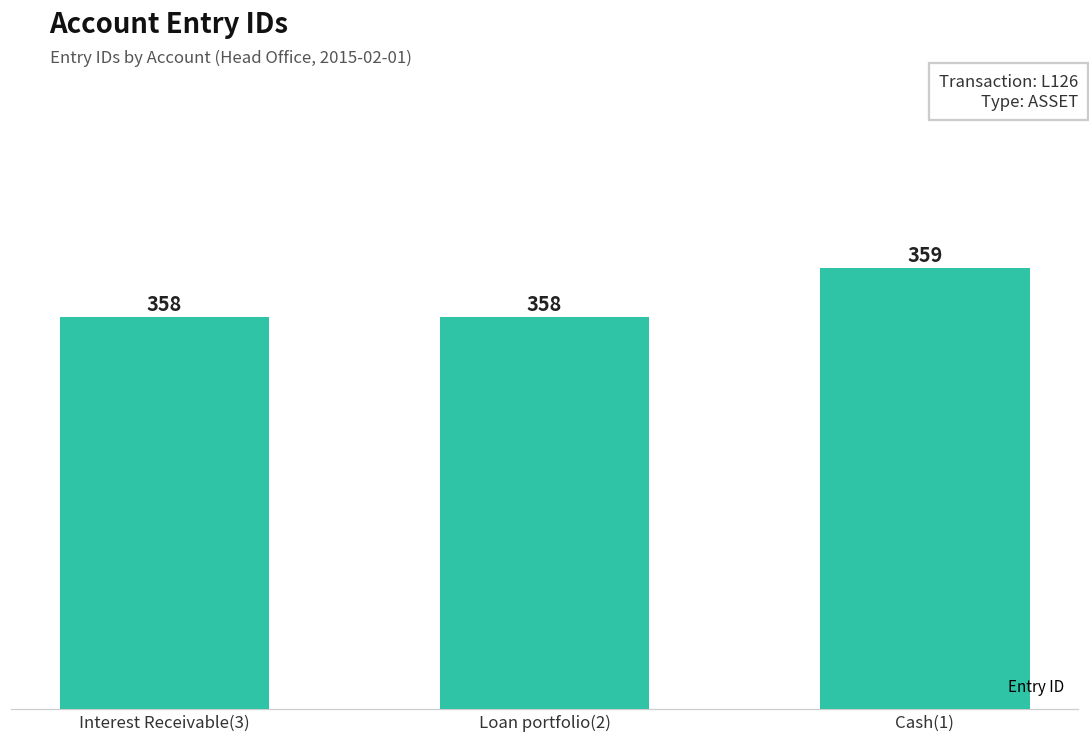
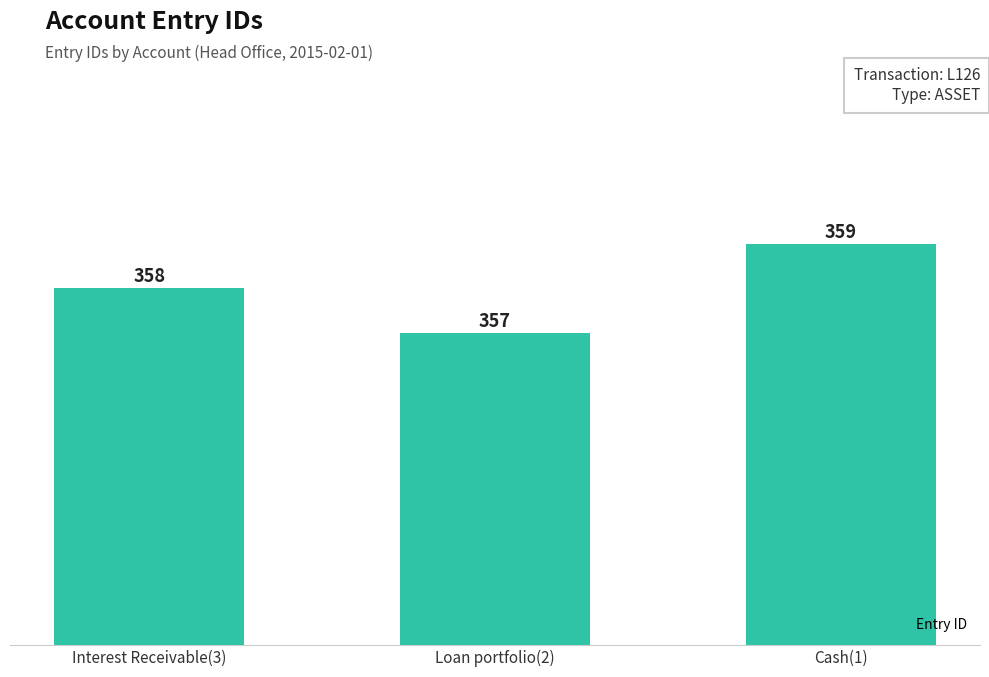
Loan portfolio(2): 358 -> 357
